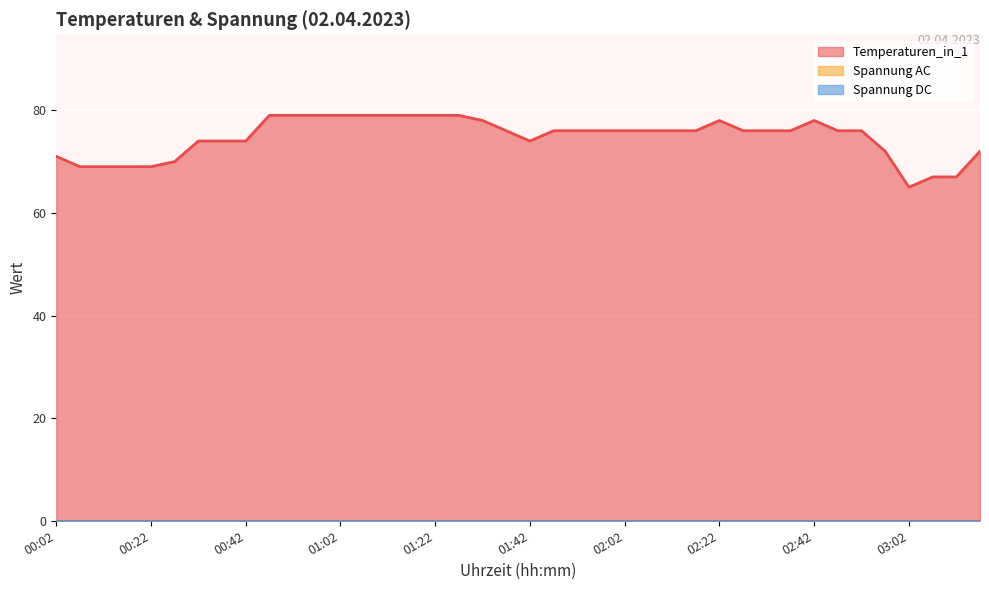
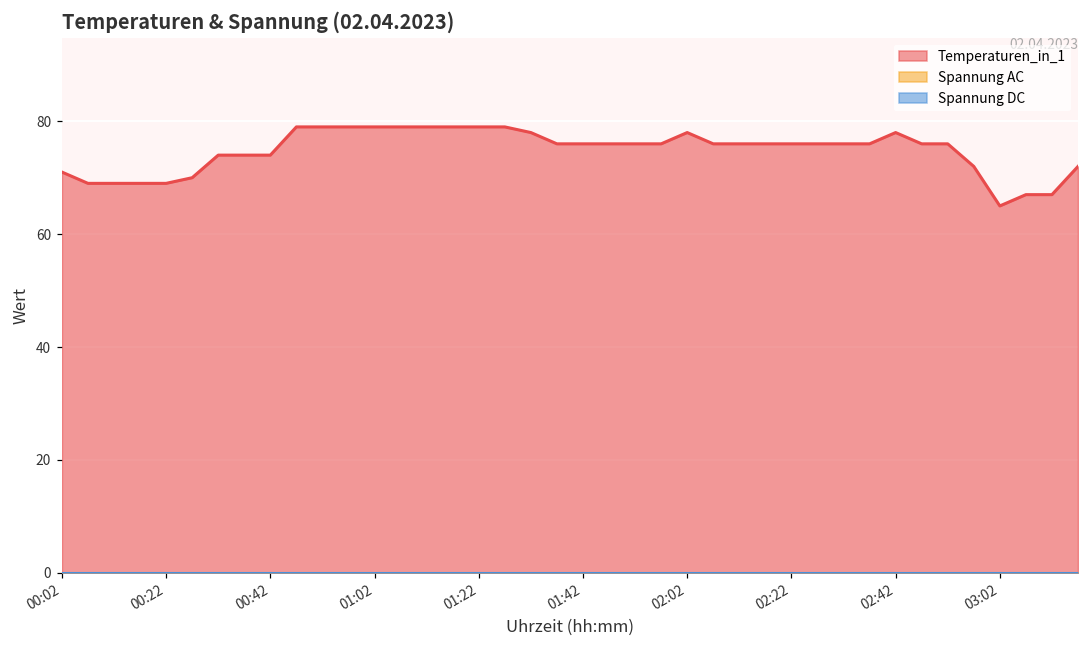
Temperaturen_in_1, 01:42: 74 -> 76
Temperaturen_in_1, 02:02: 76 -> 78
Temperaturen_in_1, 02:22: 78 -> 76
